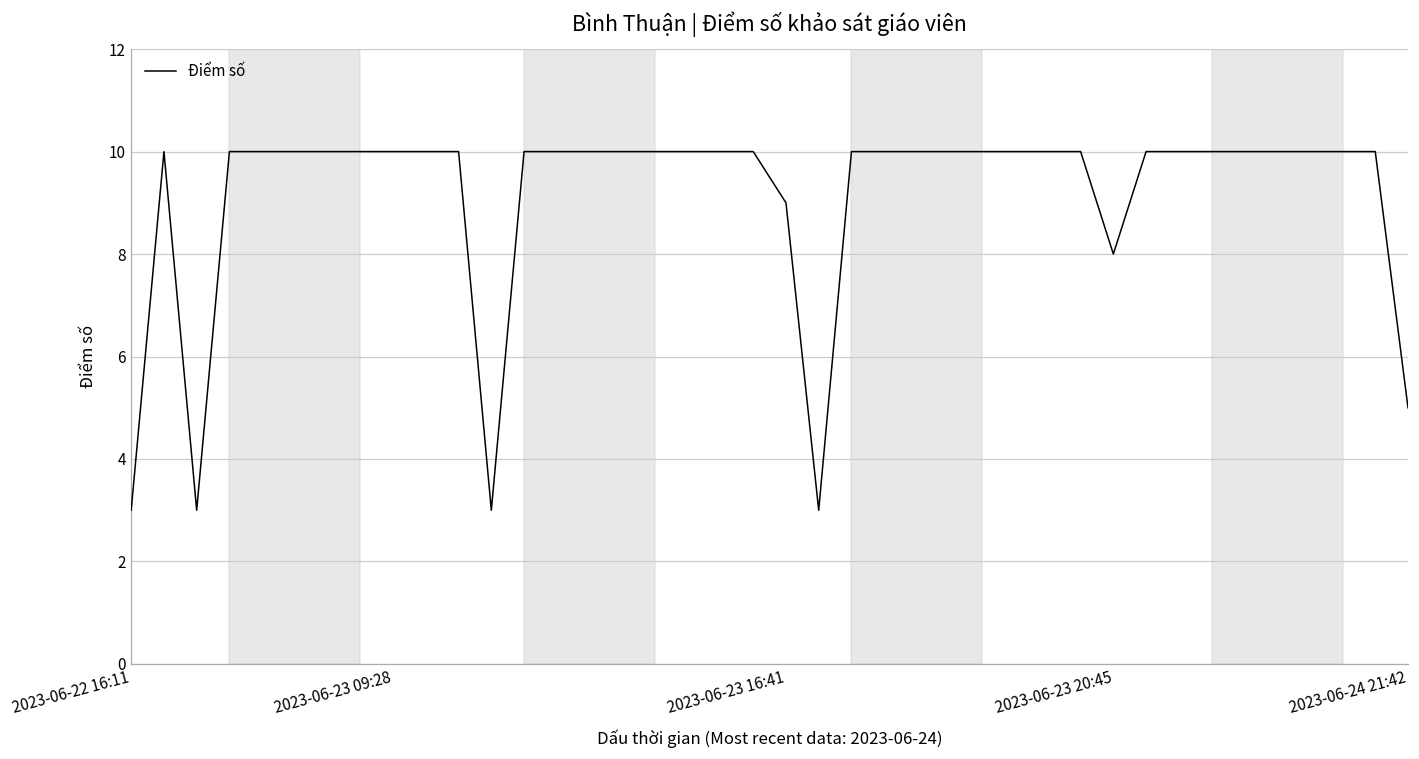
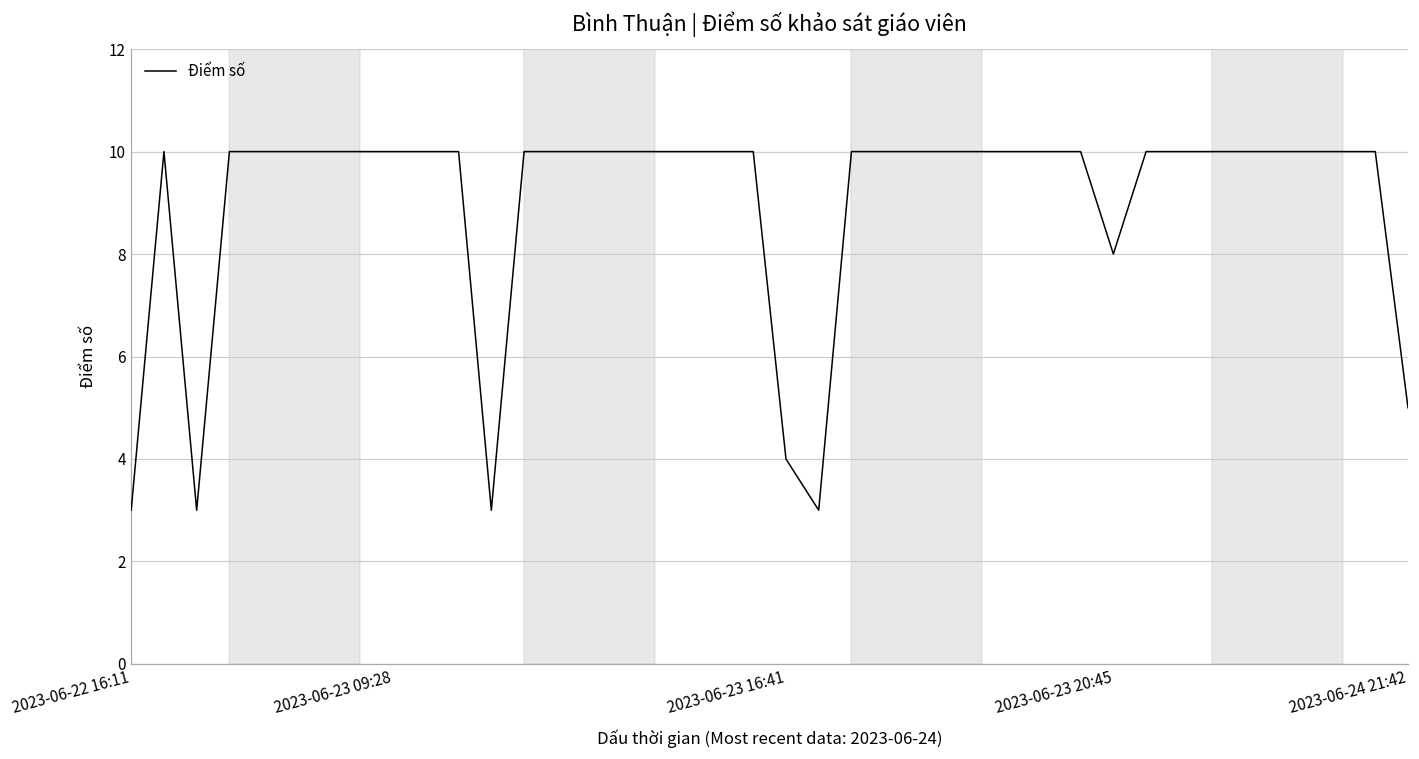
2023-06-23 16:41: 9 -> 4
